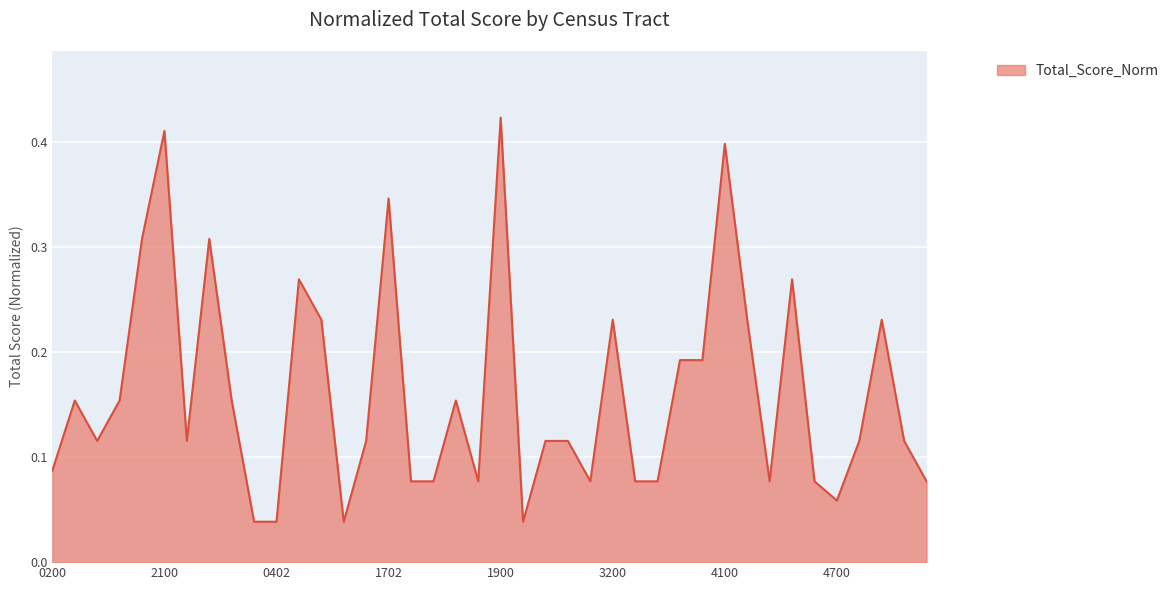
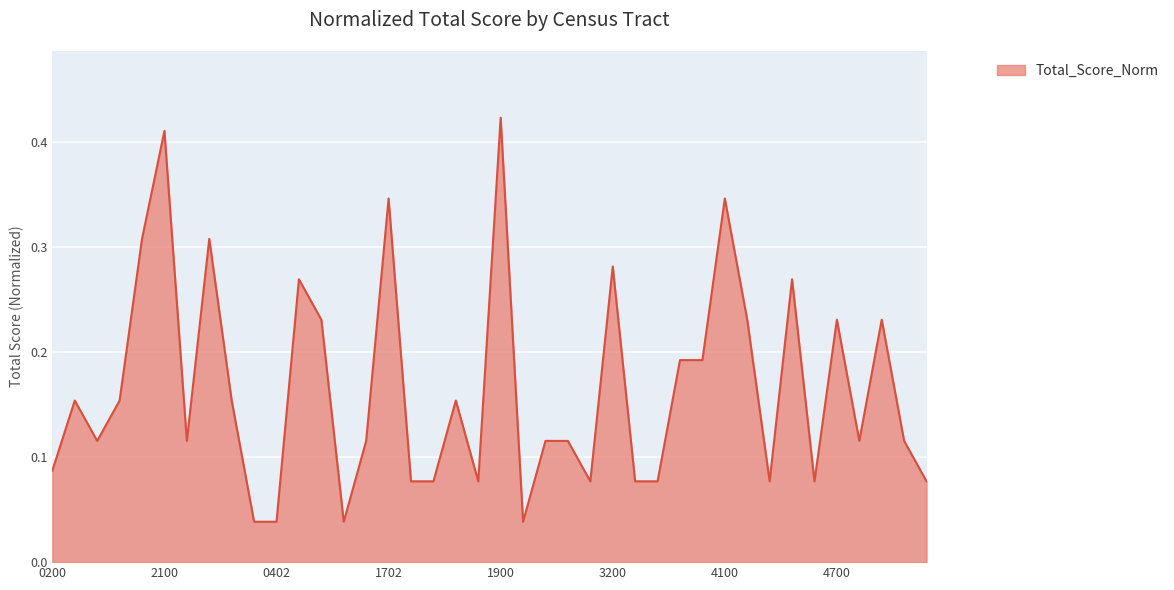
3200: 0.231 -> 0.281
4100: 0.398 -> 0.346
4700: 0.059 -> 0.231
